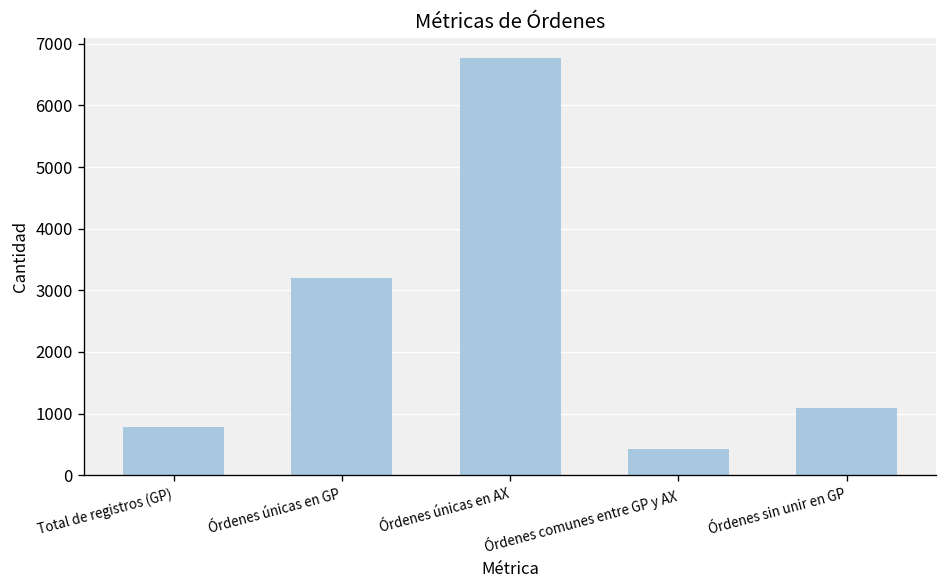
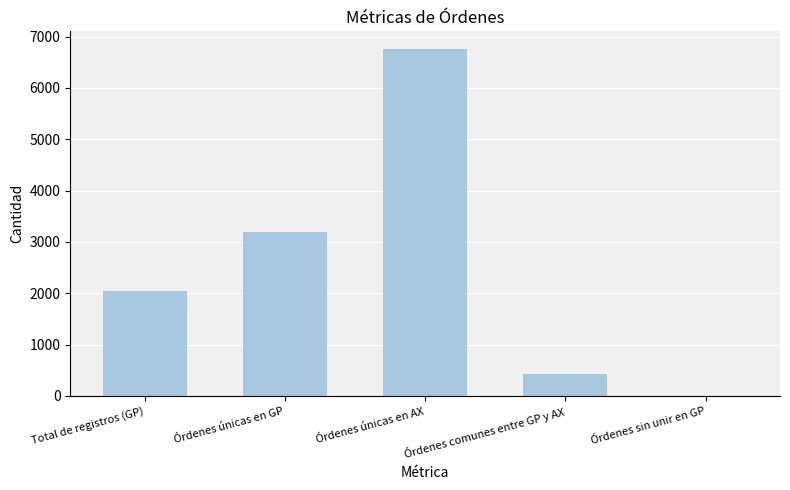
Total de registros (GP): 800 -> 2100
Órdenes sin unir en GP: 1100 -> 0
